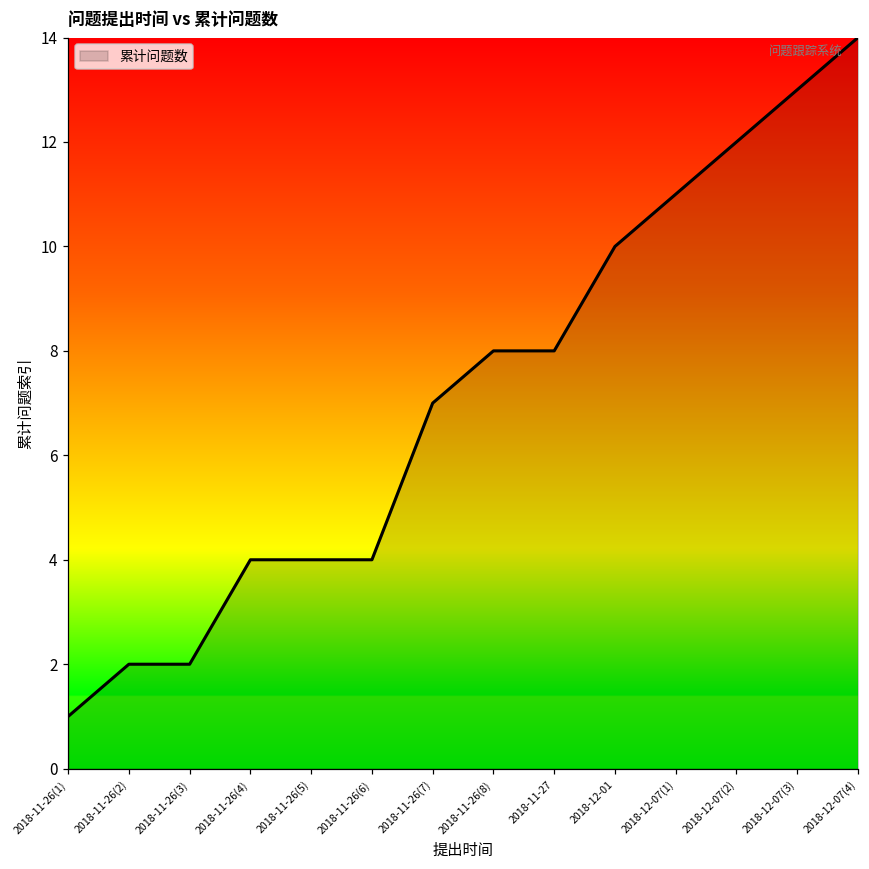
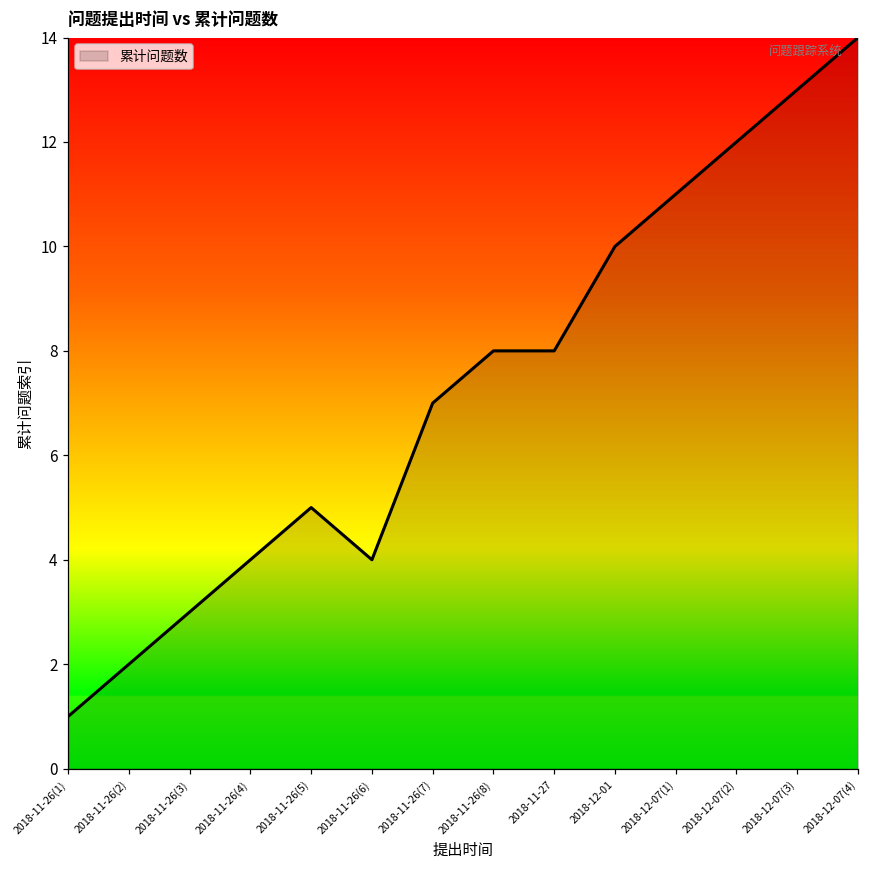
2018-11-26(3): 2 -> 3
2018-11-26(5): 4 -> 5
